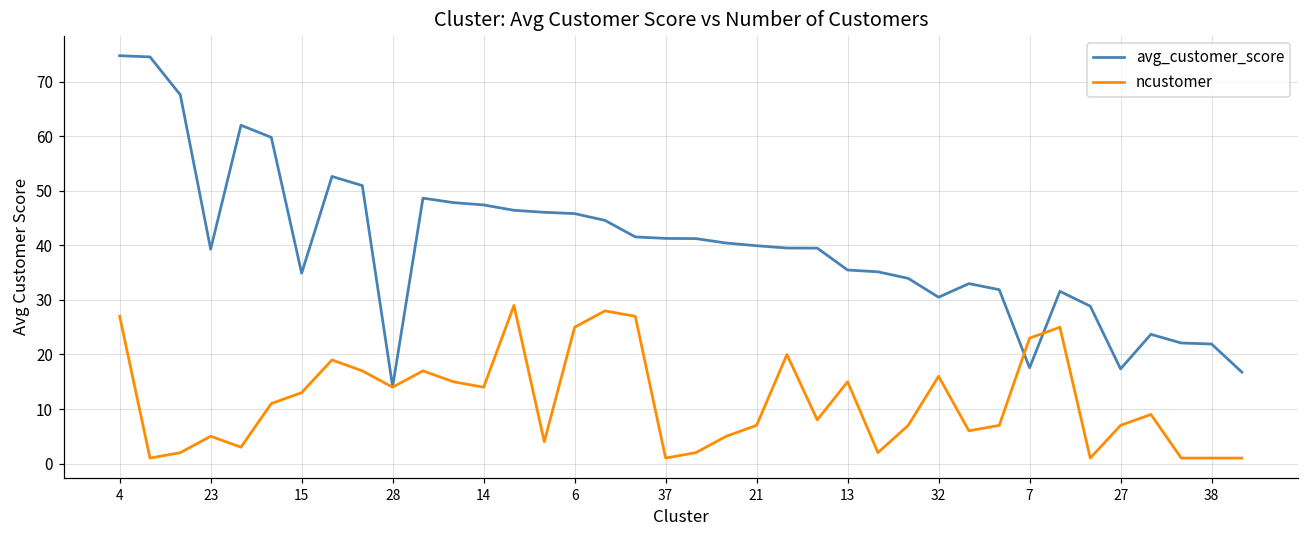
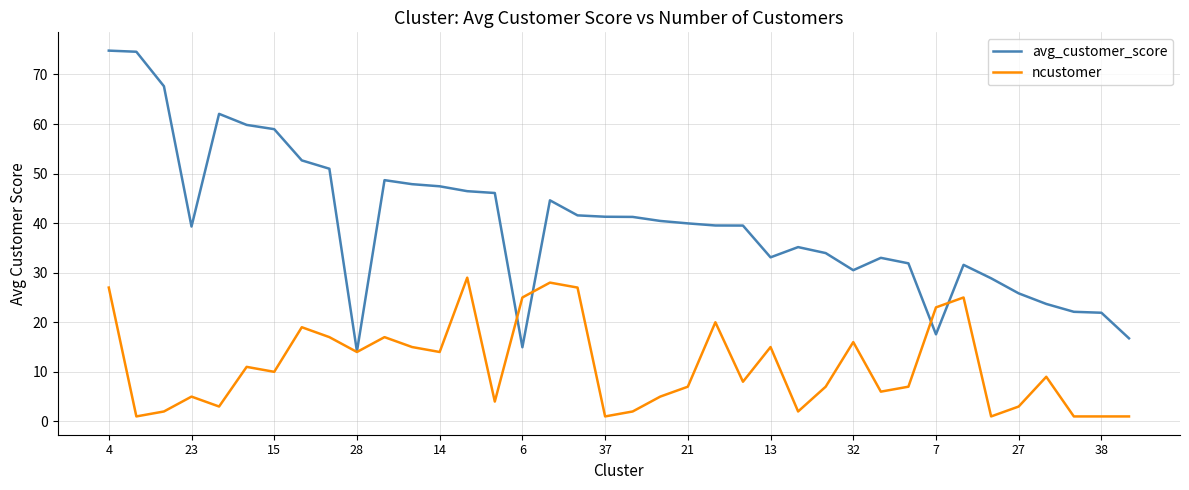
avg_customer_score, 15: 35 -> 59
ncustomer, 15: 13 -> 10
avg_customer_score, 6: 46 -> 15
avg_customer_score, 13: 35 -> 33
avg_customer_score, 27: 17 -> 26
ncustomer, 27: 7 -> 3
